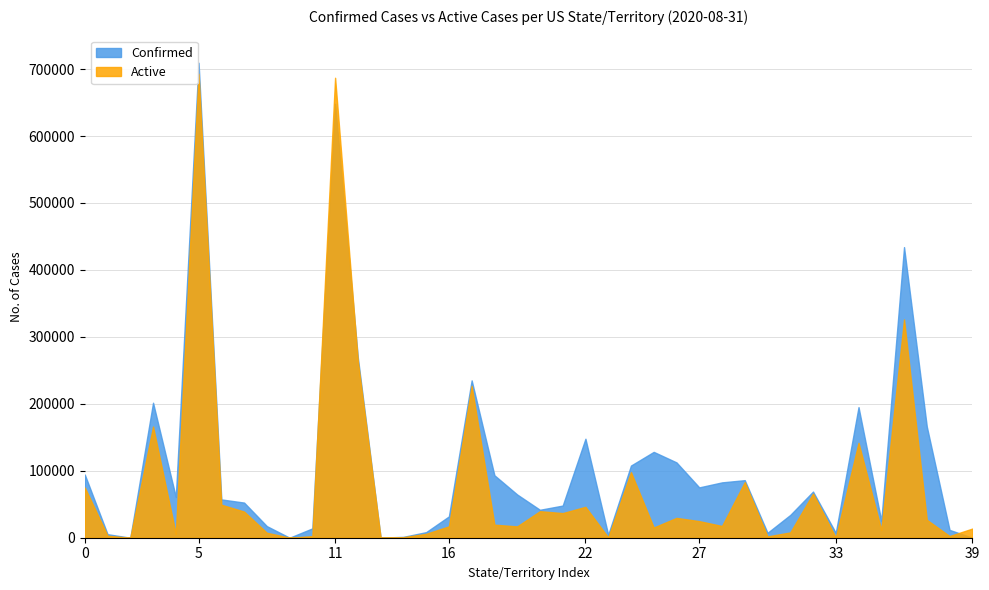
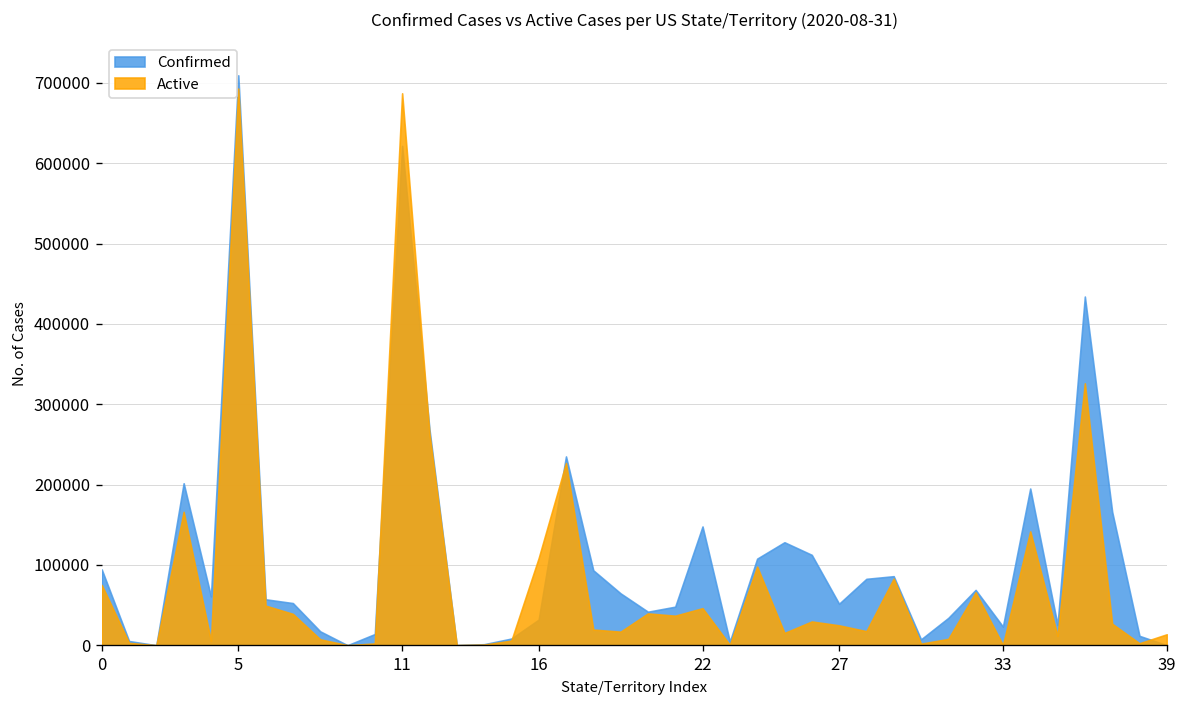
Confirmed, 11: 650000 -> 620000
Active, 16: 20000 -> 110000
Confirmed, 27: 80000 -> 50000
Confirmed, 33: 10000 -> 20000
